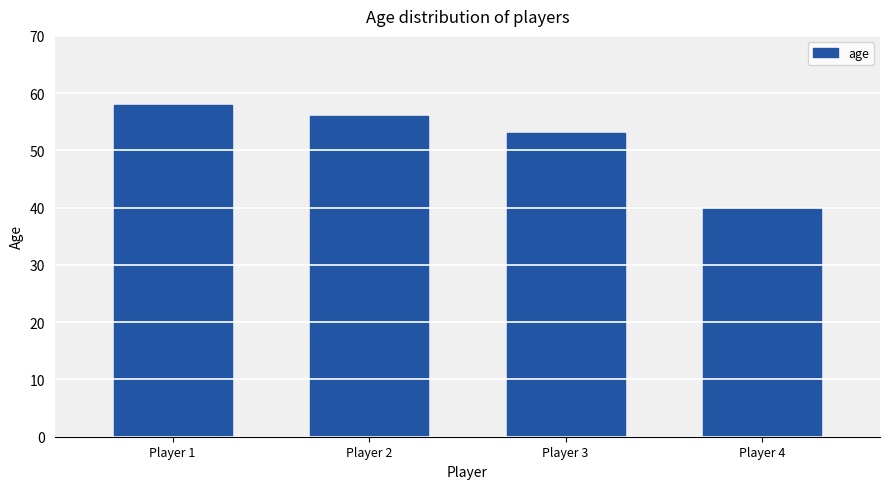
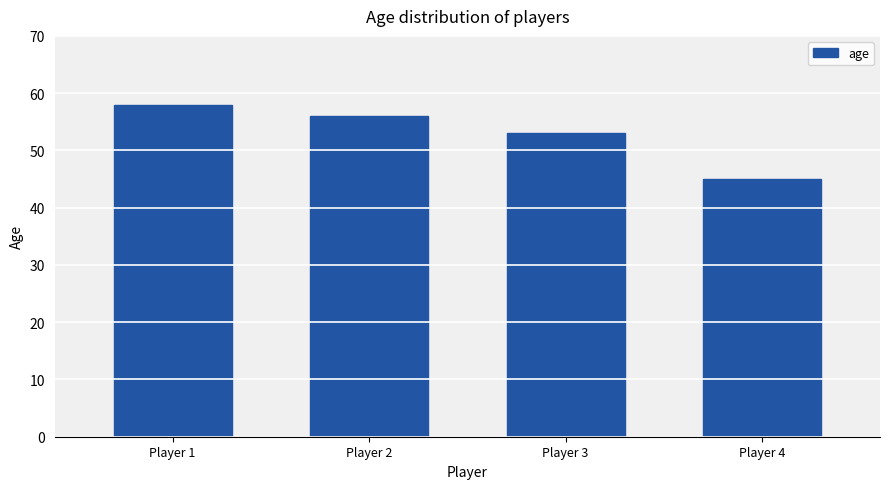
Player 4: 40 -> 45
